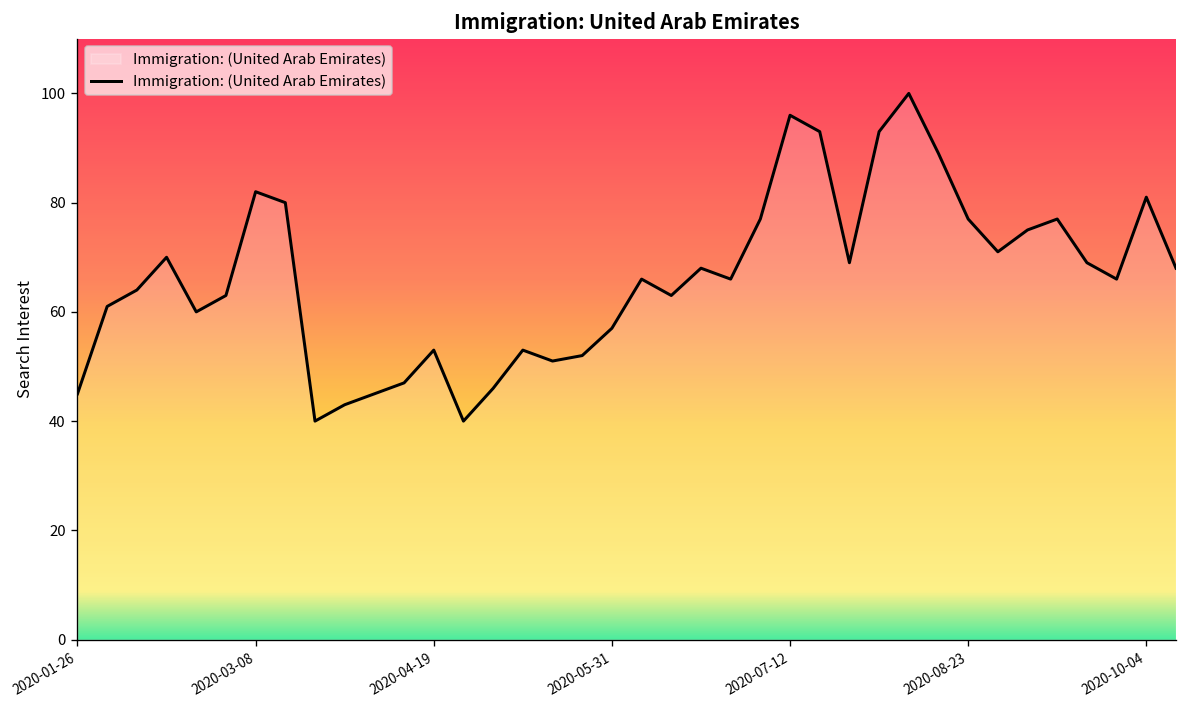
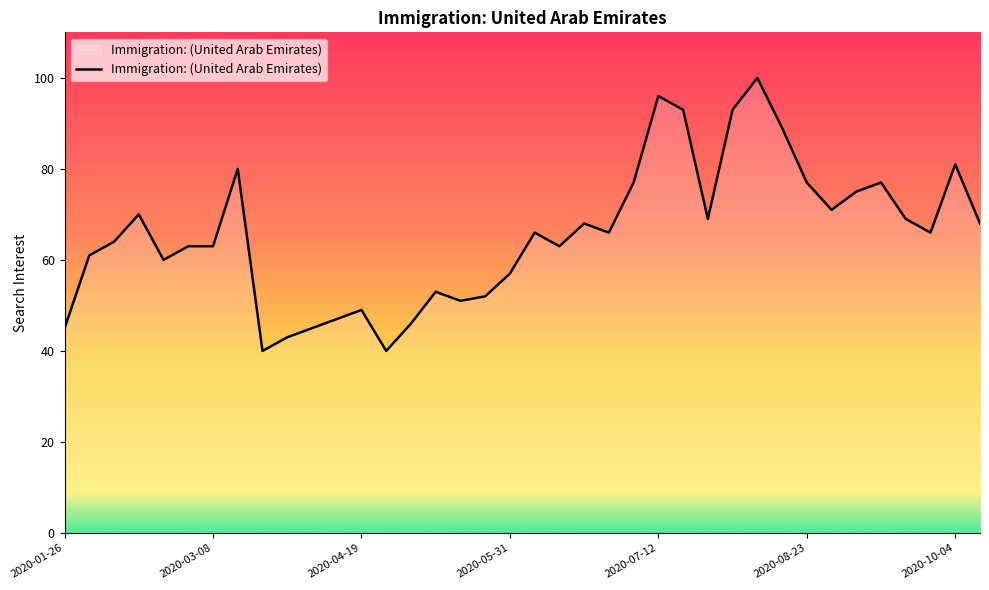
2020-03-08: 82 -> 63
2020-04-19: 53 -> 49
